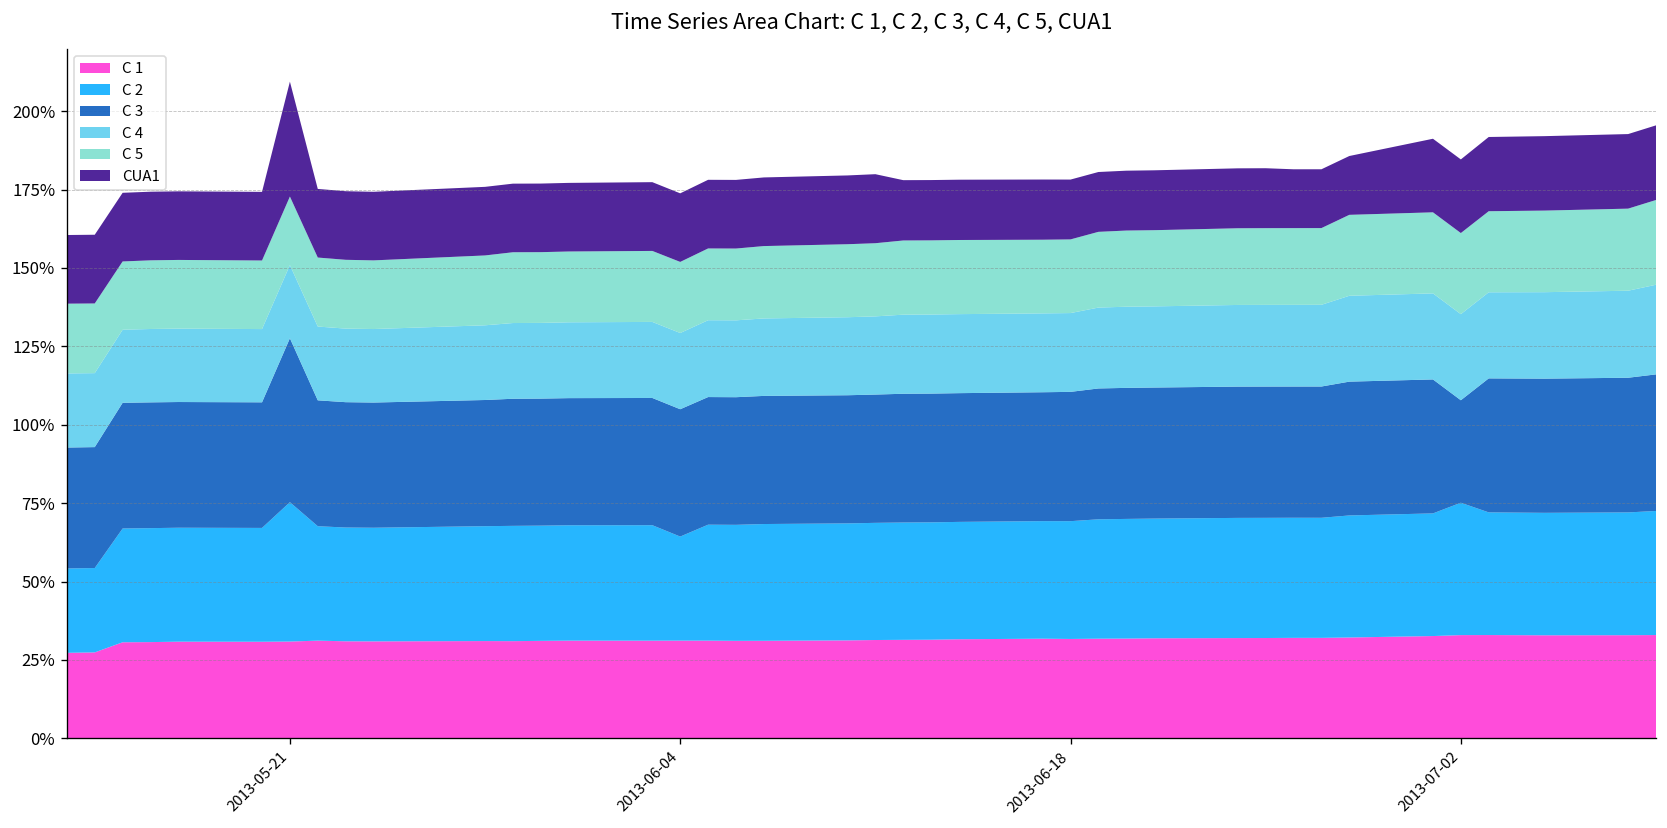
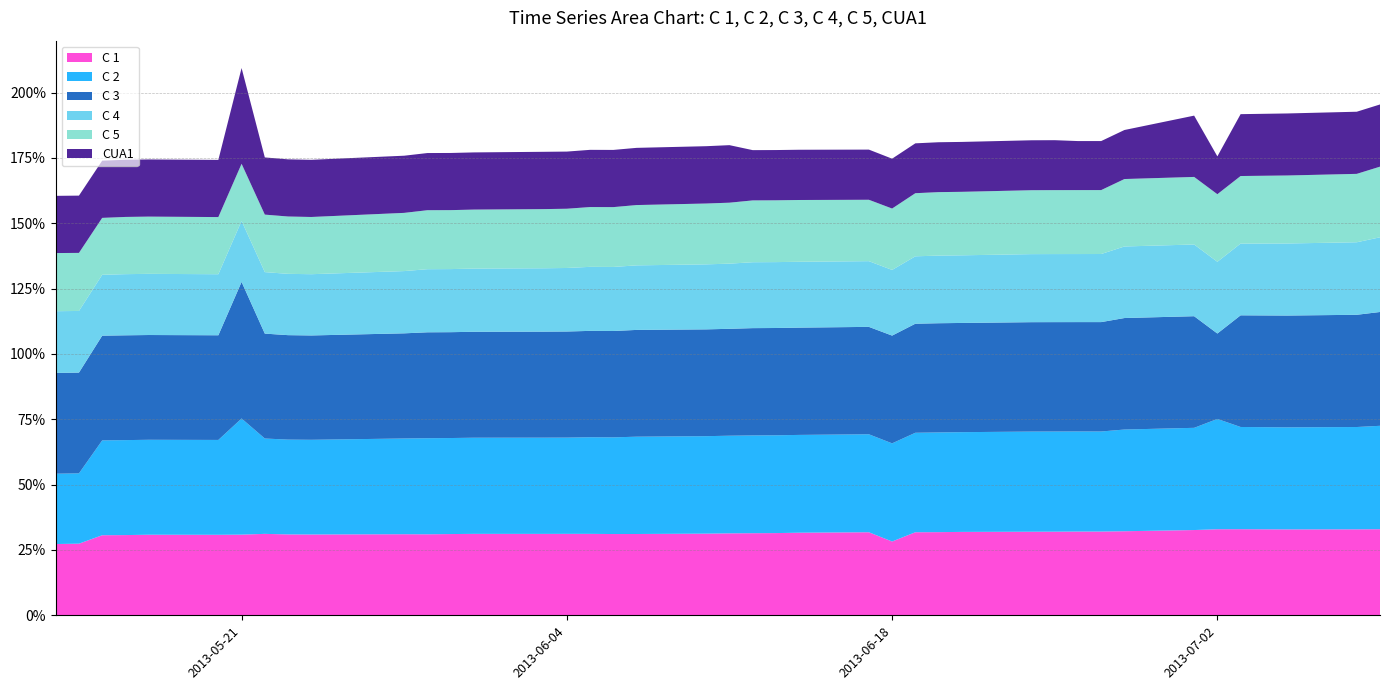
C 2, 2013-06-04: 33% -> 37%
C 1, 2013-06-18: 32% -> 28%
CUA1, 2013-07-02: 23% -> 14%
